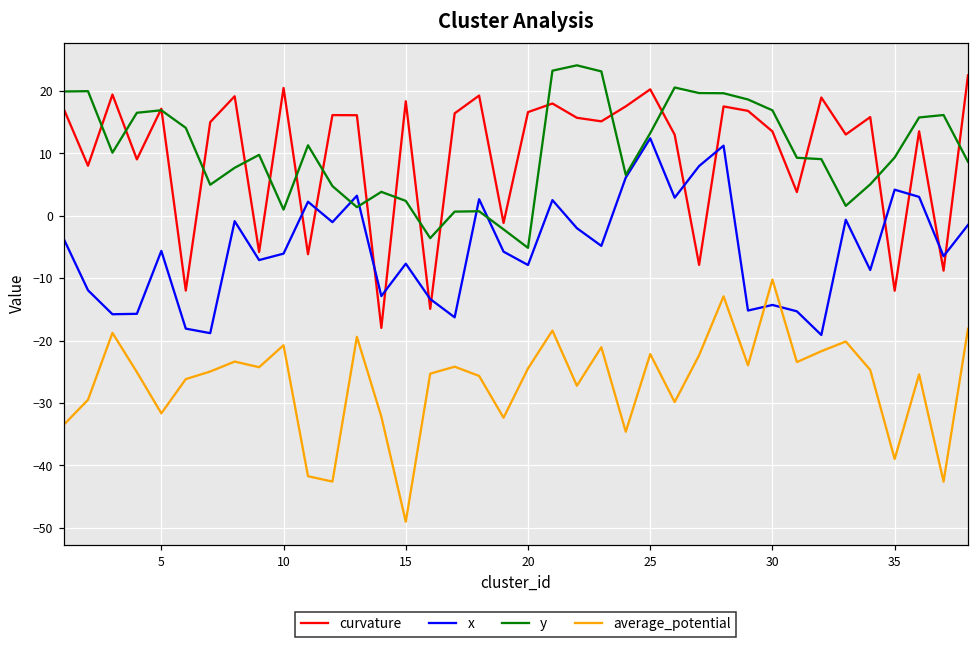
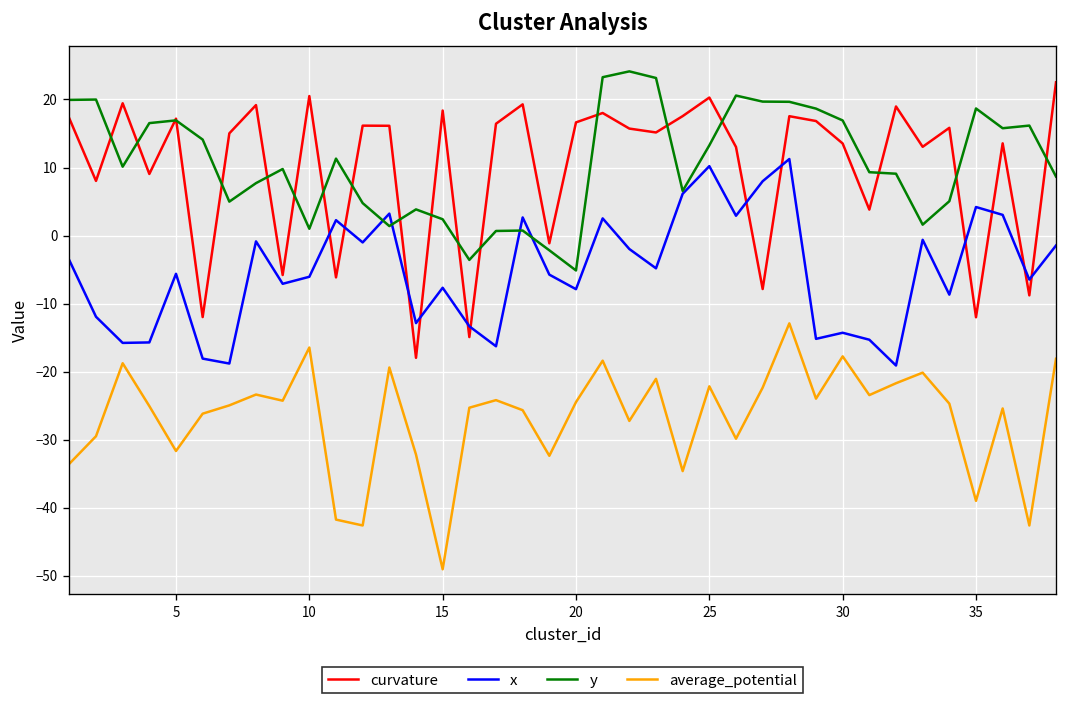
average_potential, 10: -21 -> -16
x, 25: 12 -> 10
average_potential, 30: -10 -> -18
y, 35: 9 -> 19
